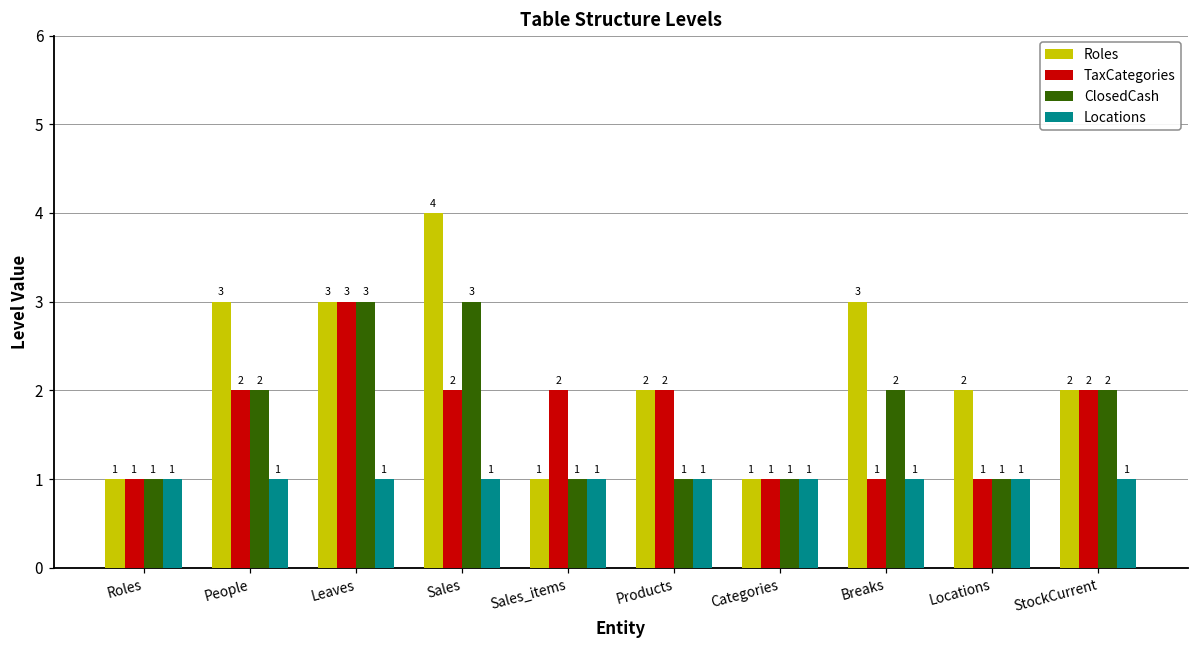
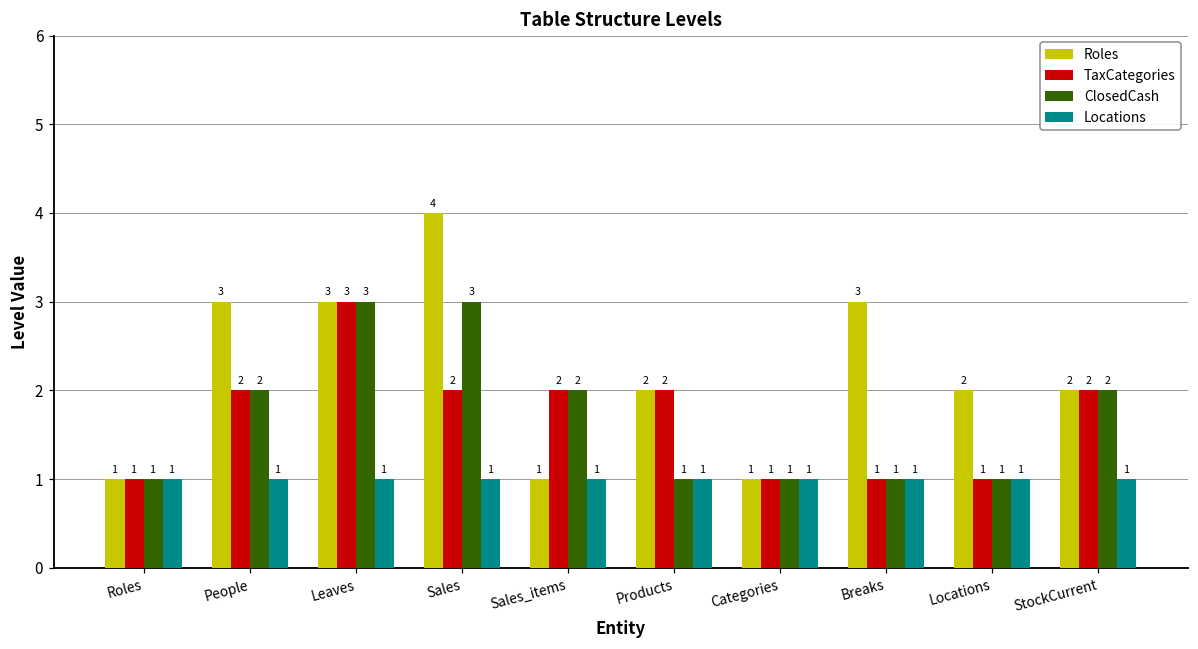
ClosedCash, Sales_items: 1 -> 2
ClosedCash, Breaks: 2 -> 1
